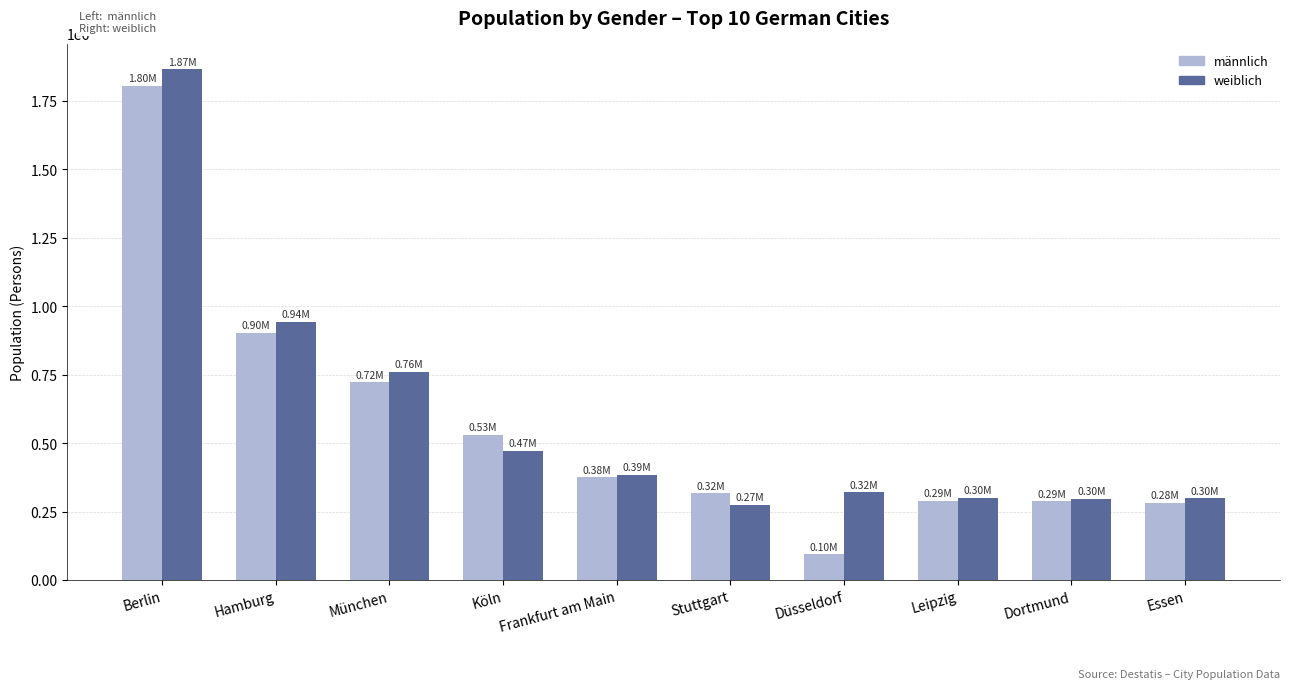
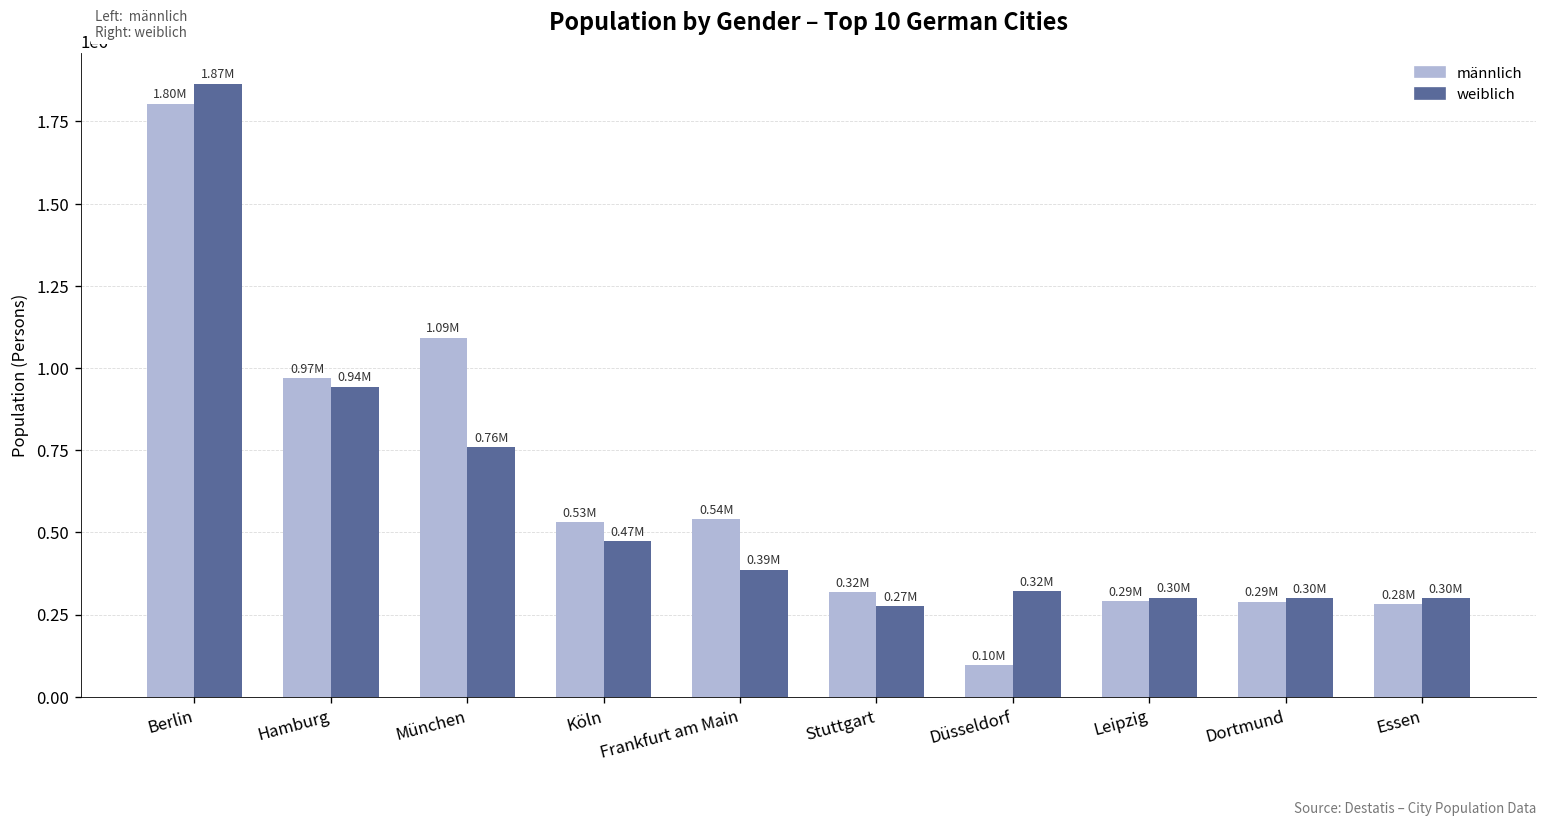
männlich, Hamburg: 0.90M -> 0.97M
männlich, München: 0.72M -> 1.09M
männlich, Frankfurt am Main: 0.38M -> 0.54M
